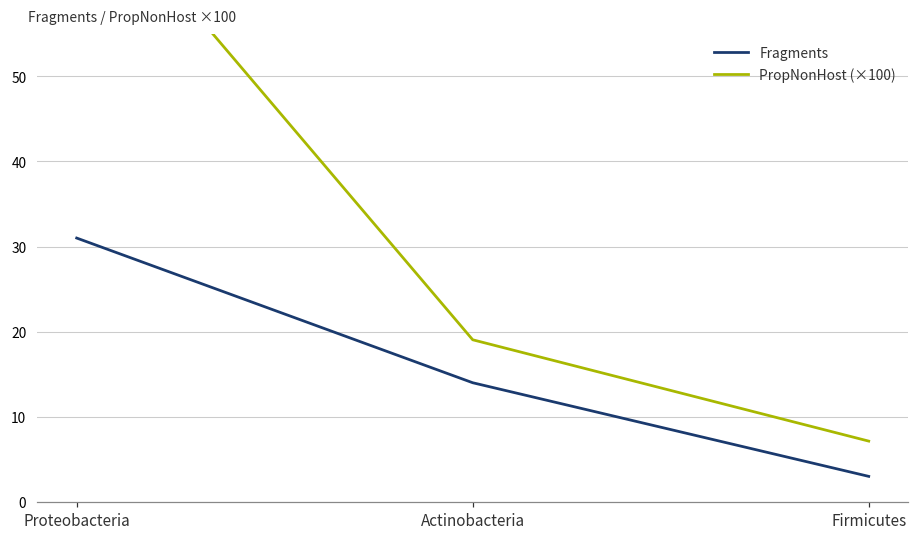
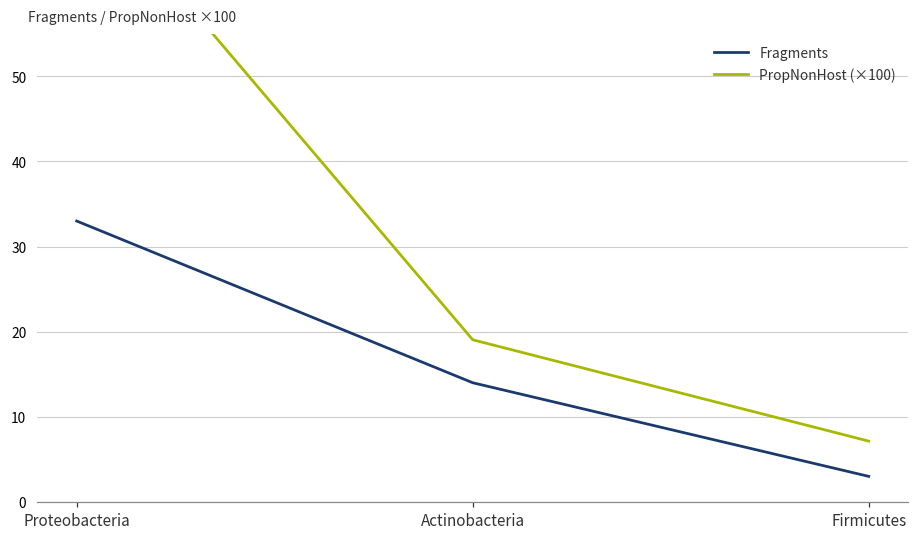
Fragments, Proteobacteria: 31 -> 33
